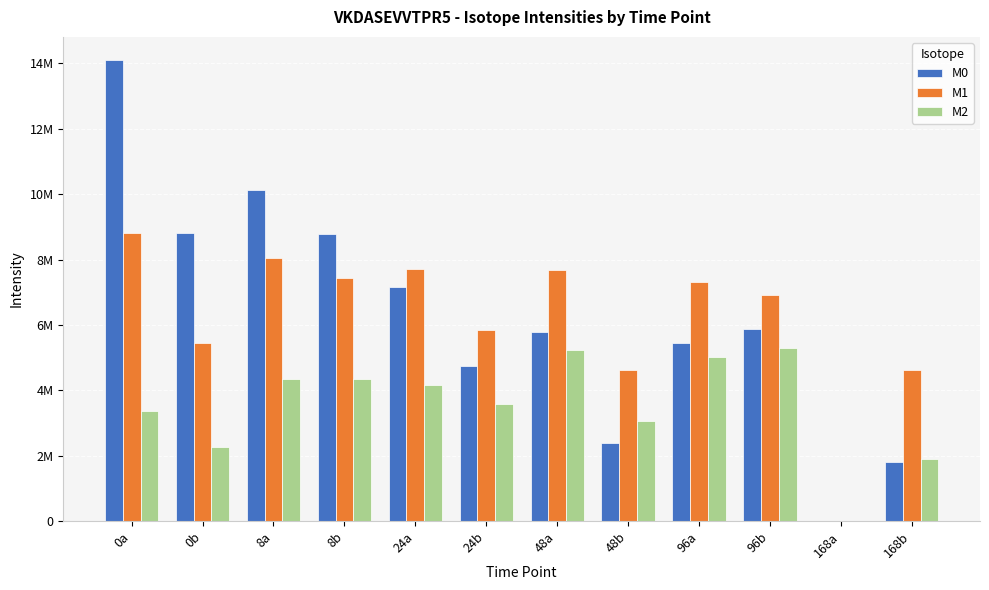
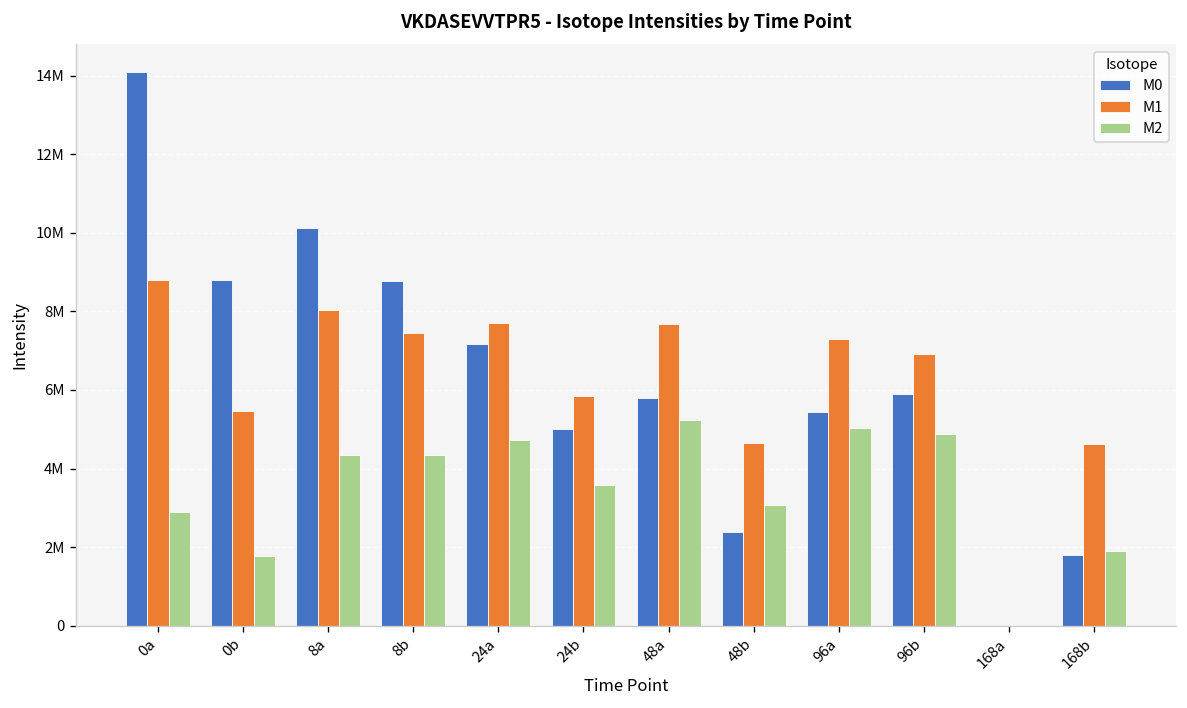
M2, 0a: 3400000 -> 2900000
M2, 0b: 2300000 -> 1800000
M2, 24a: 4200000 -> 4700000
M0, 24b: 4700000 -> 5000000
M2, 96b: 5300000 -> 4900000
